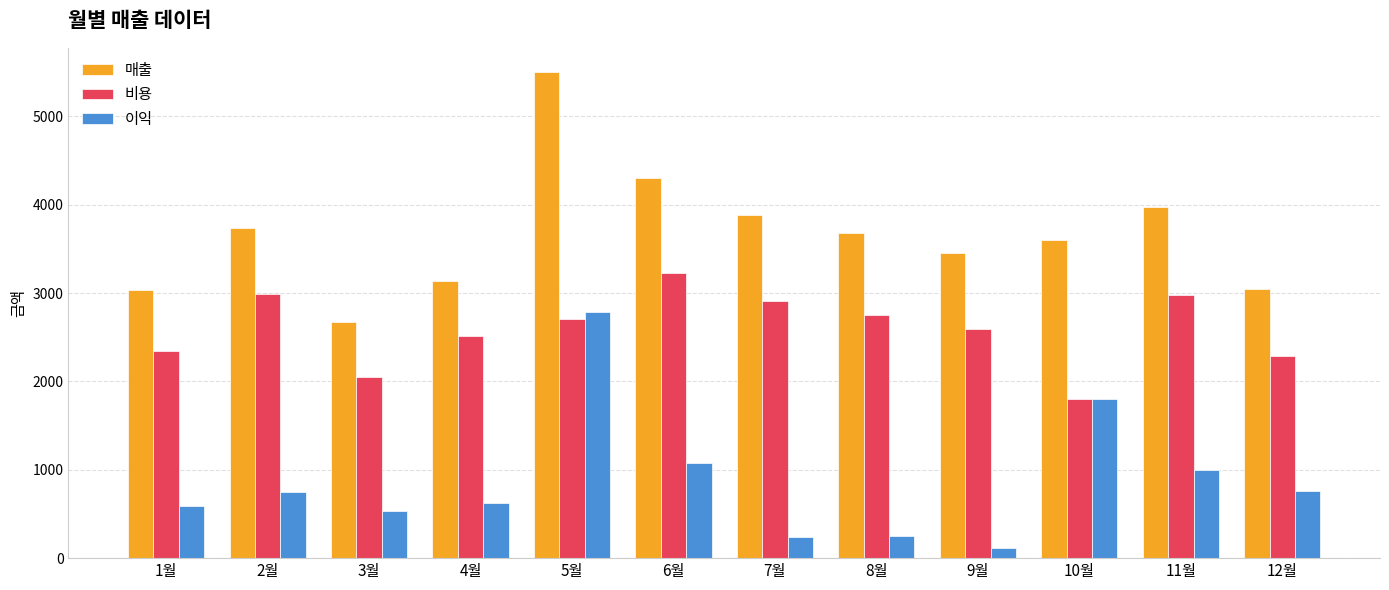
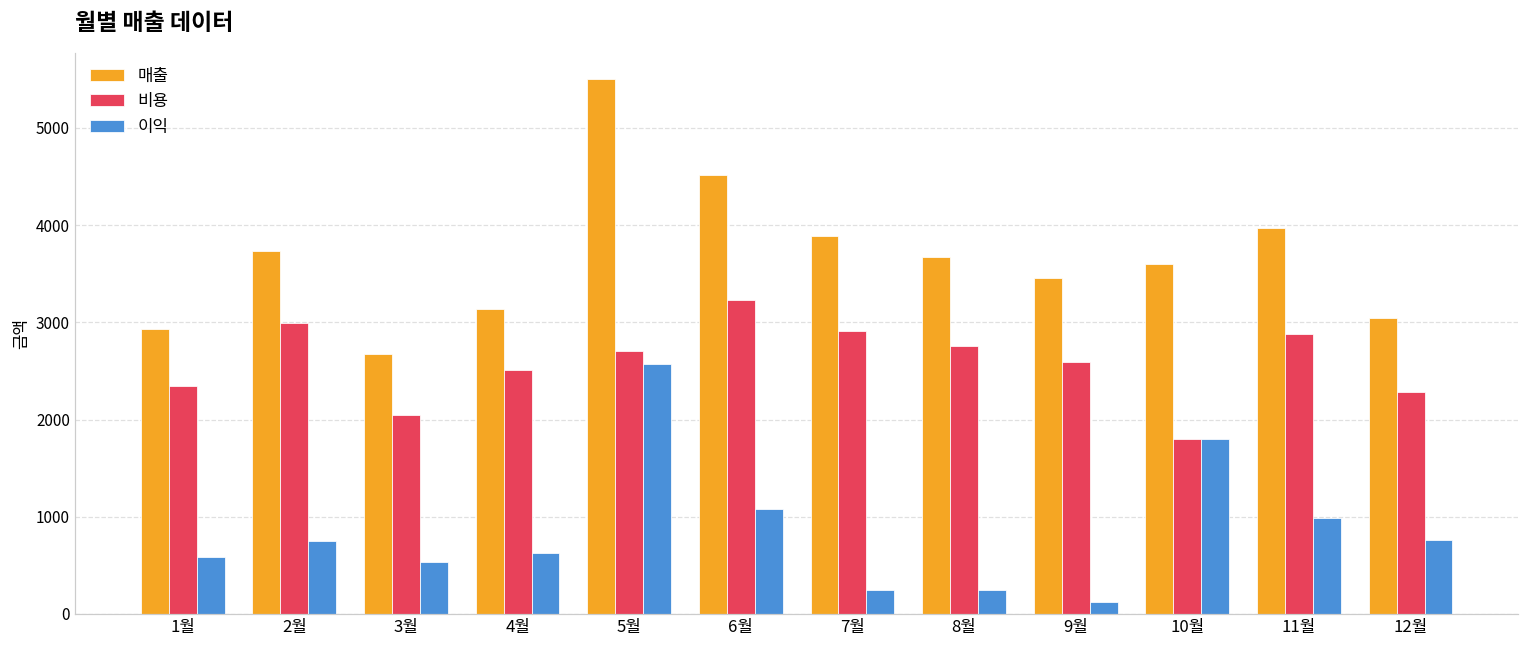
매출, 1월: 3000 -> 2900
이익, 5월: 2800 -> 2600
매출, 6월: 4300 -> 4500
비용, 11월: 3000 -> 2900
